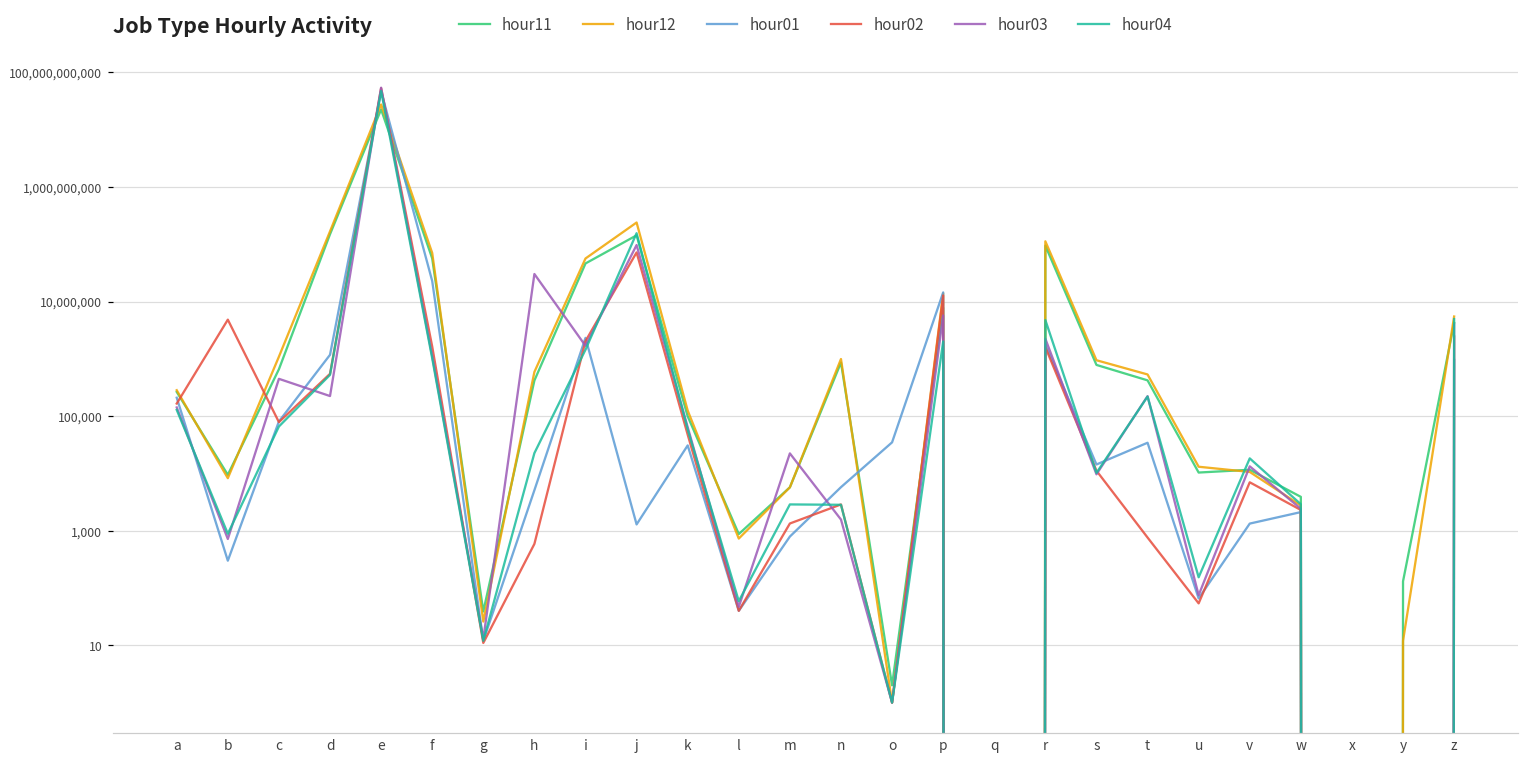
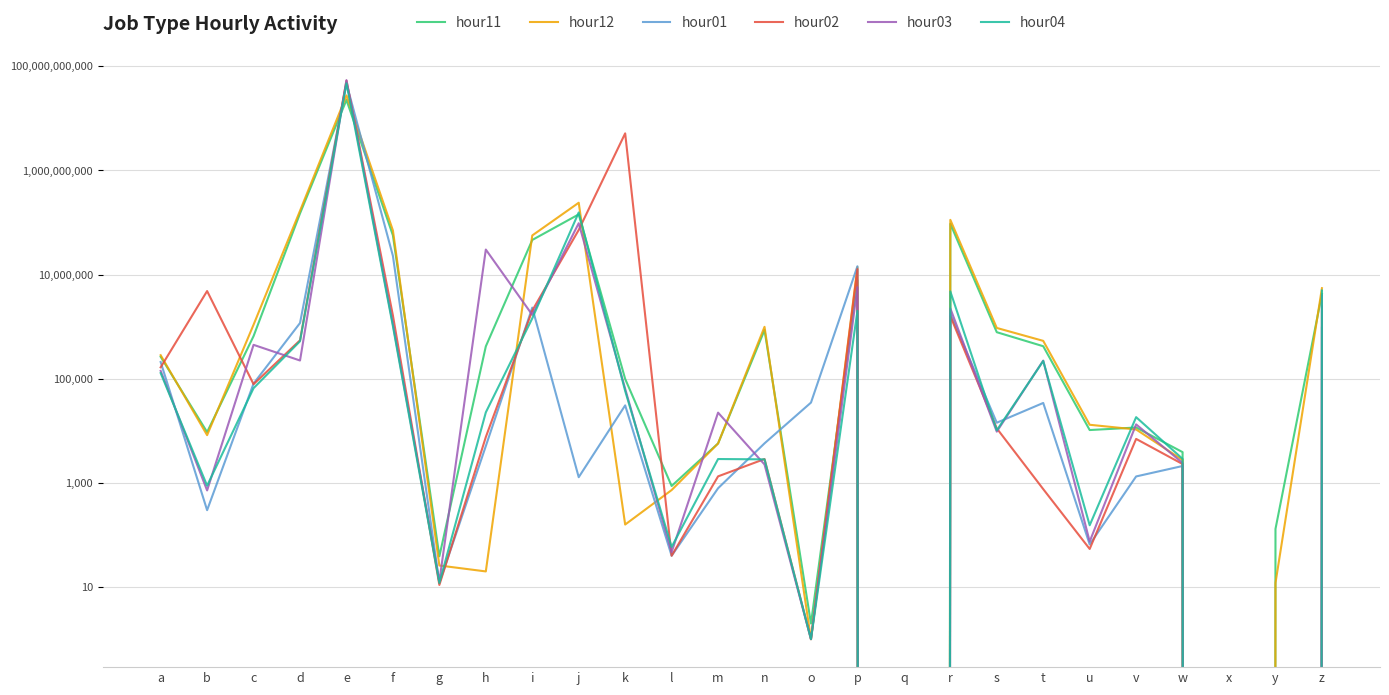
hour12, h: 600,000 -> 20
hour02, h: 600 -> 8,000
hour12, k: 130,000 -> 160
hour02, k: 50,000 -> 5,000,000,000
hour03, n: 1,600 -> 2,000
